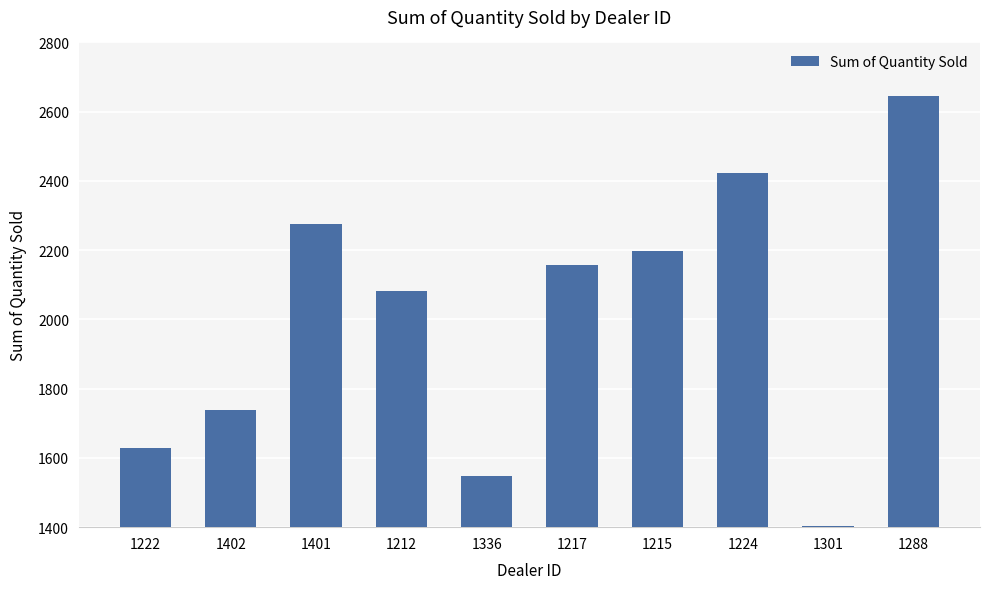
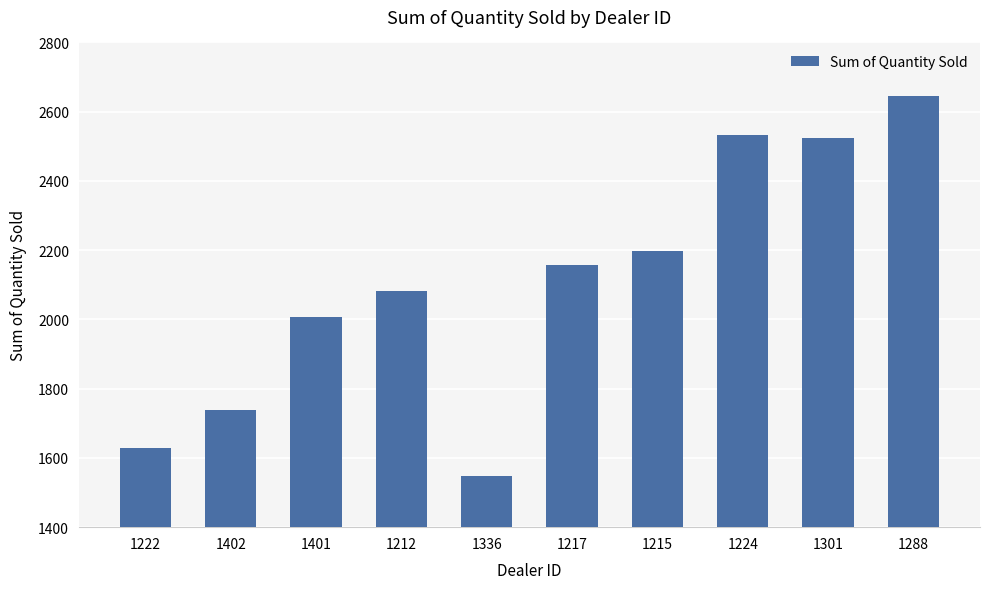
1401: 2280 -> 2010
1224: 2420 -> 2530
1301: 1400 -> 2520
